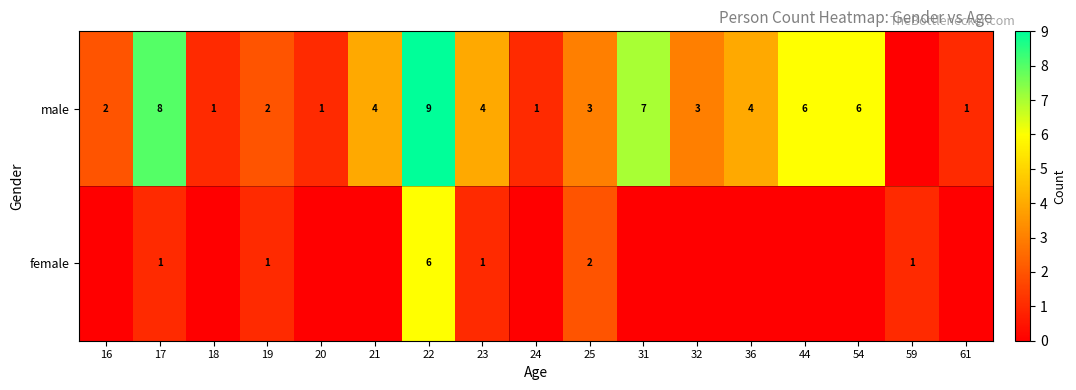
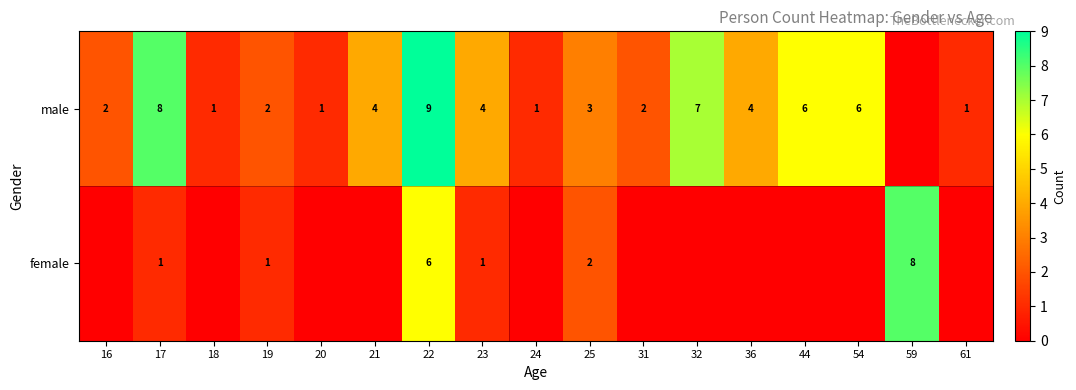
male, 31: 7 -> 2
male, 32: 3 -> 7
female, 59: 1 -> 8
